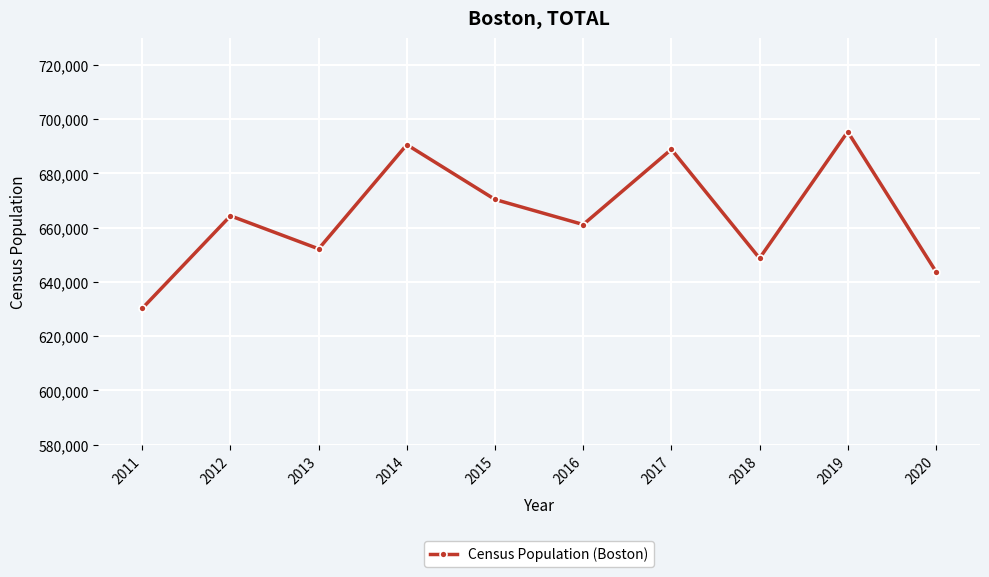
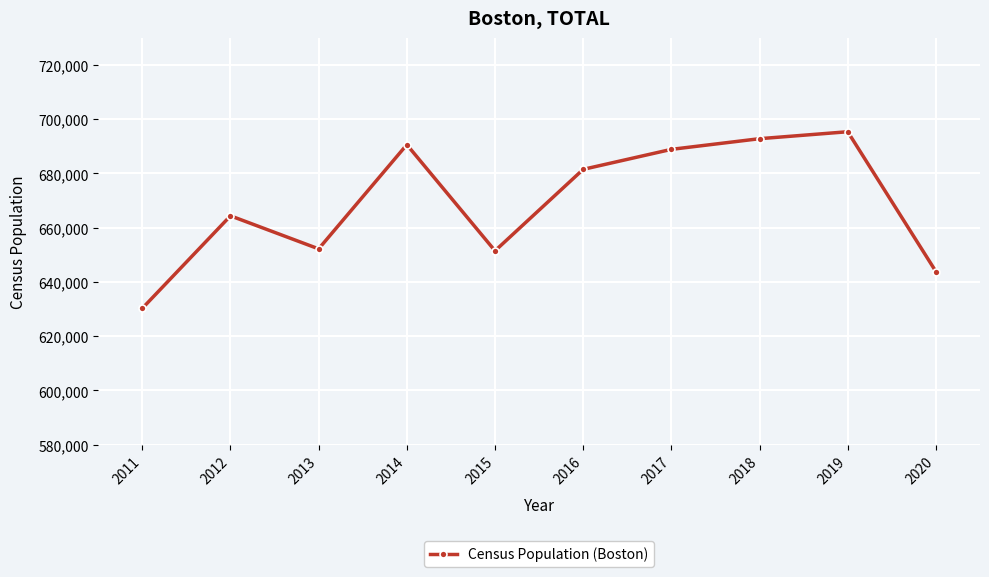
2015: 670,000 -> 651,000
2016: 661,000 -> 682,000
2018: 649,000 -> 693,000
